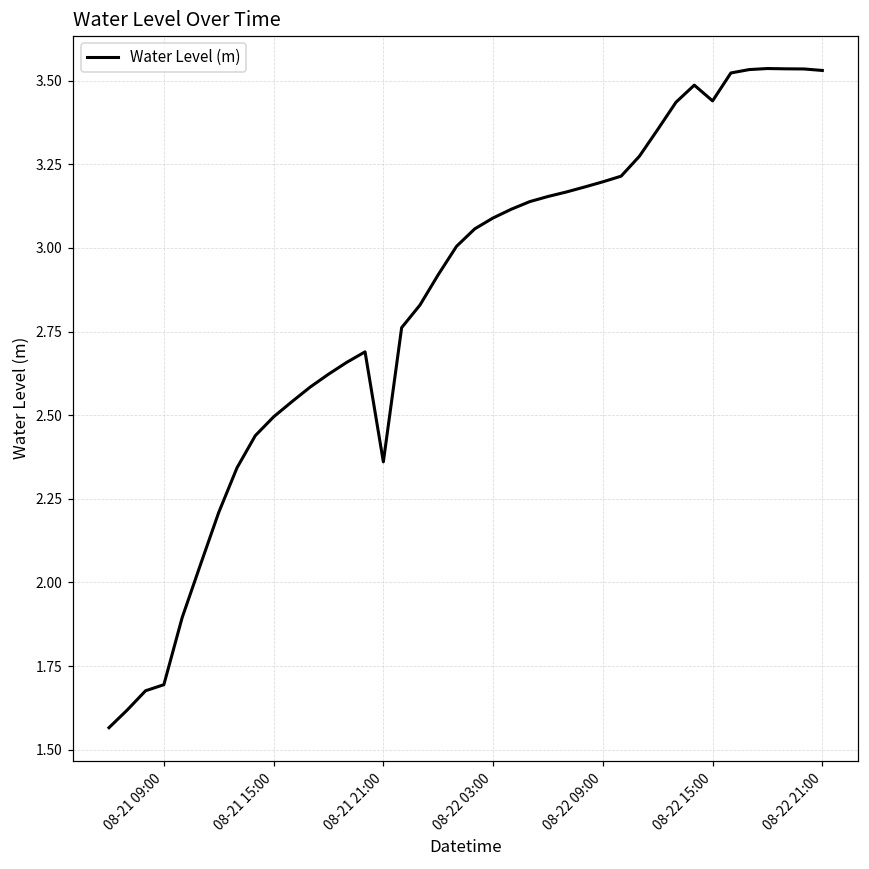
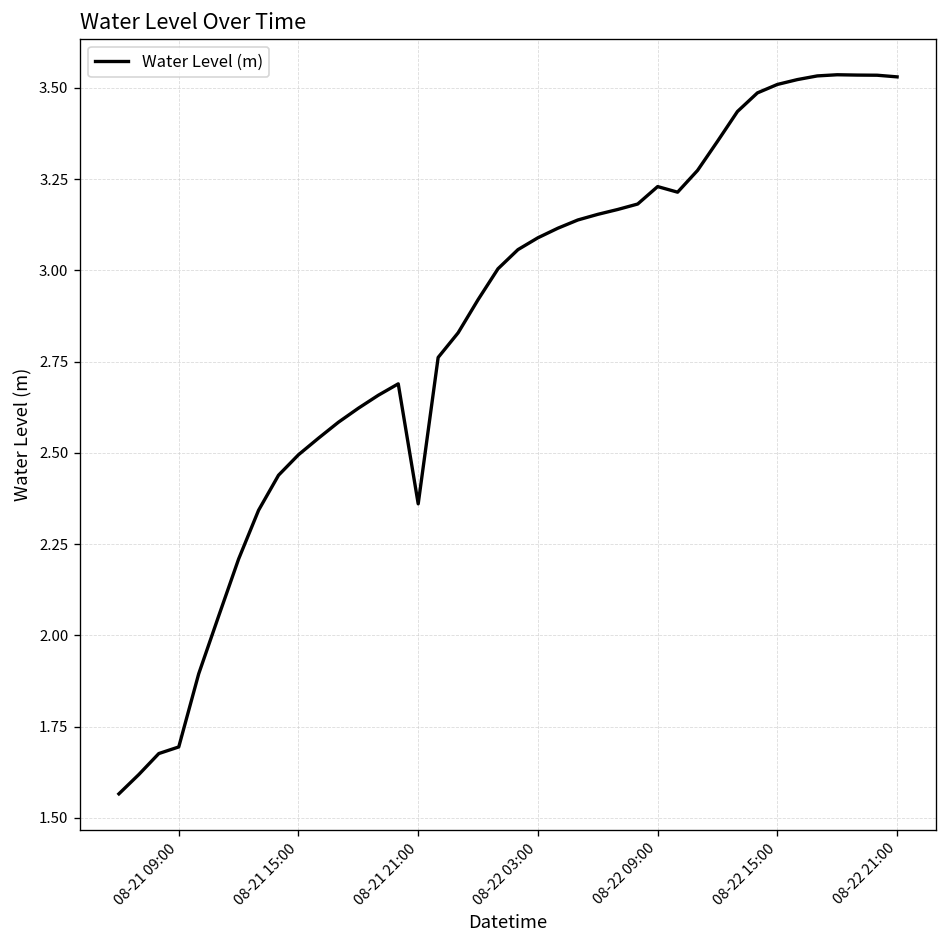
08-22 09:00: 3.20 -> 3.23
08-22 15:00: 3.44 -> 3.51
